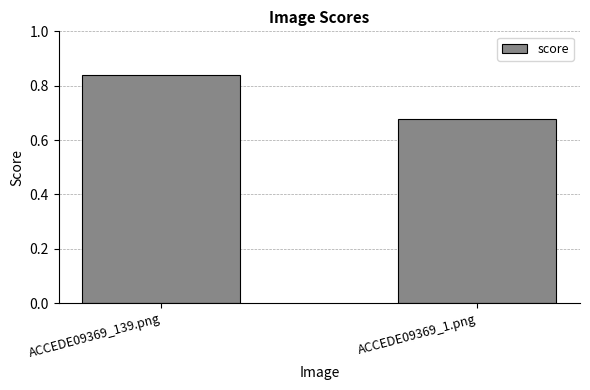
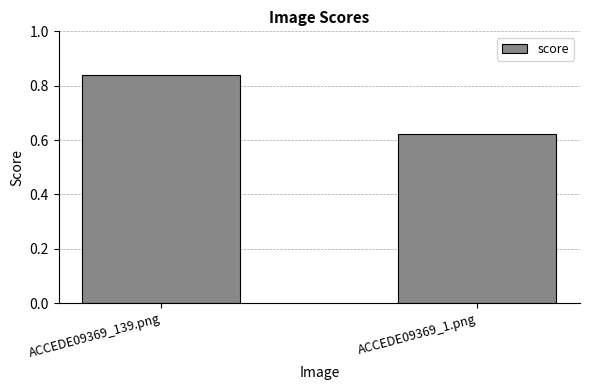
ACCEDE09369_1.png: 0.68 -> 0.62
